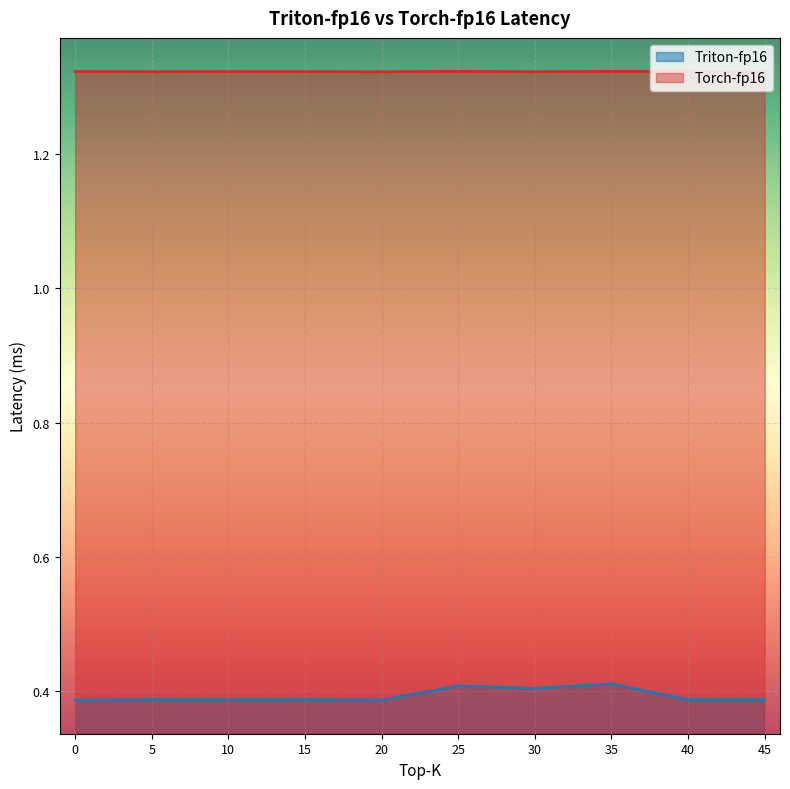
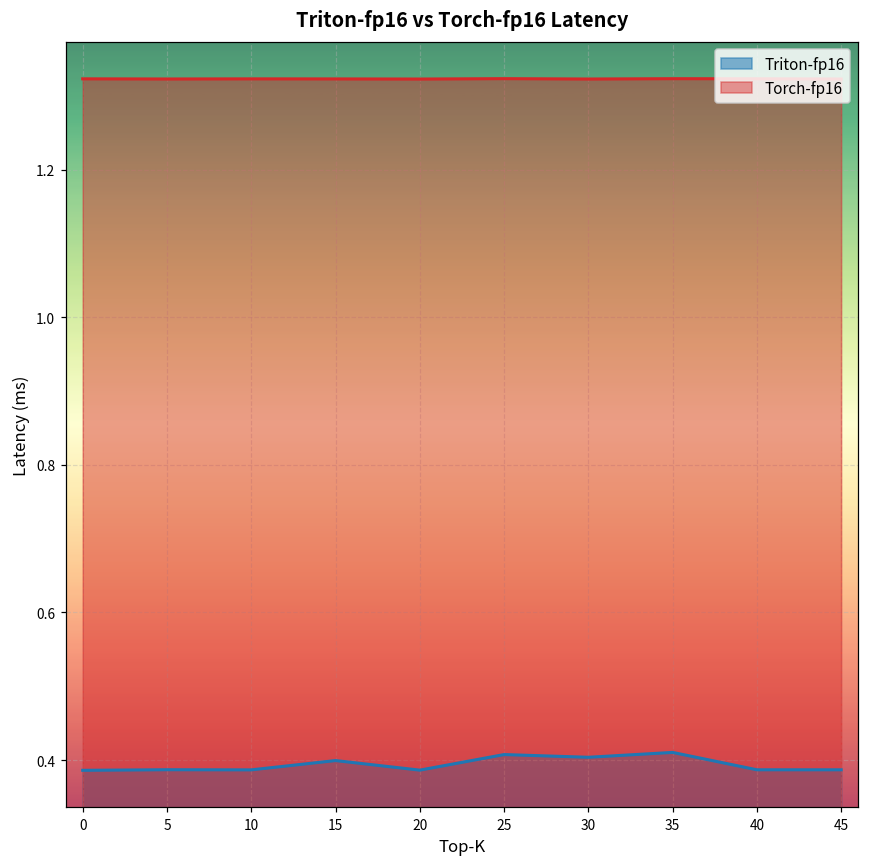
Triton-fp16, 15: 0.39 -> 0.40
